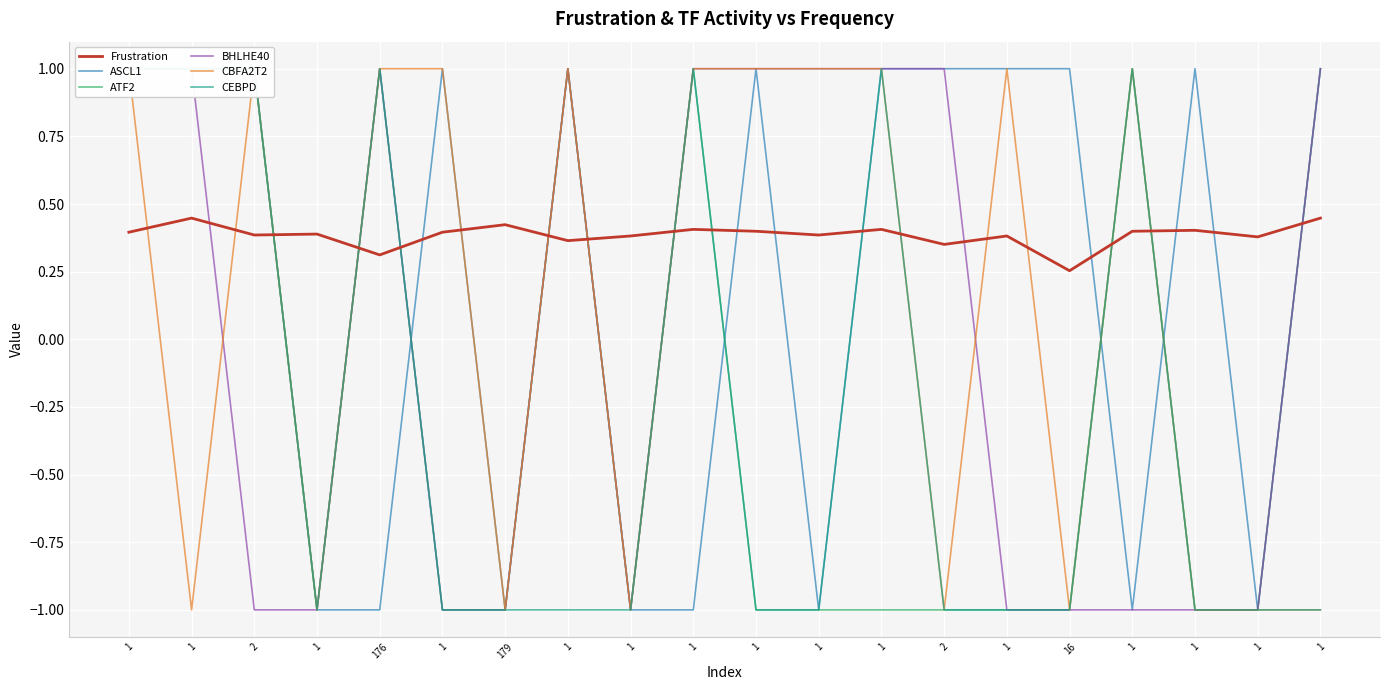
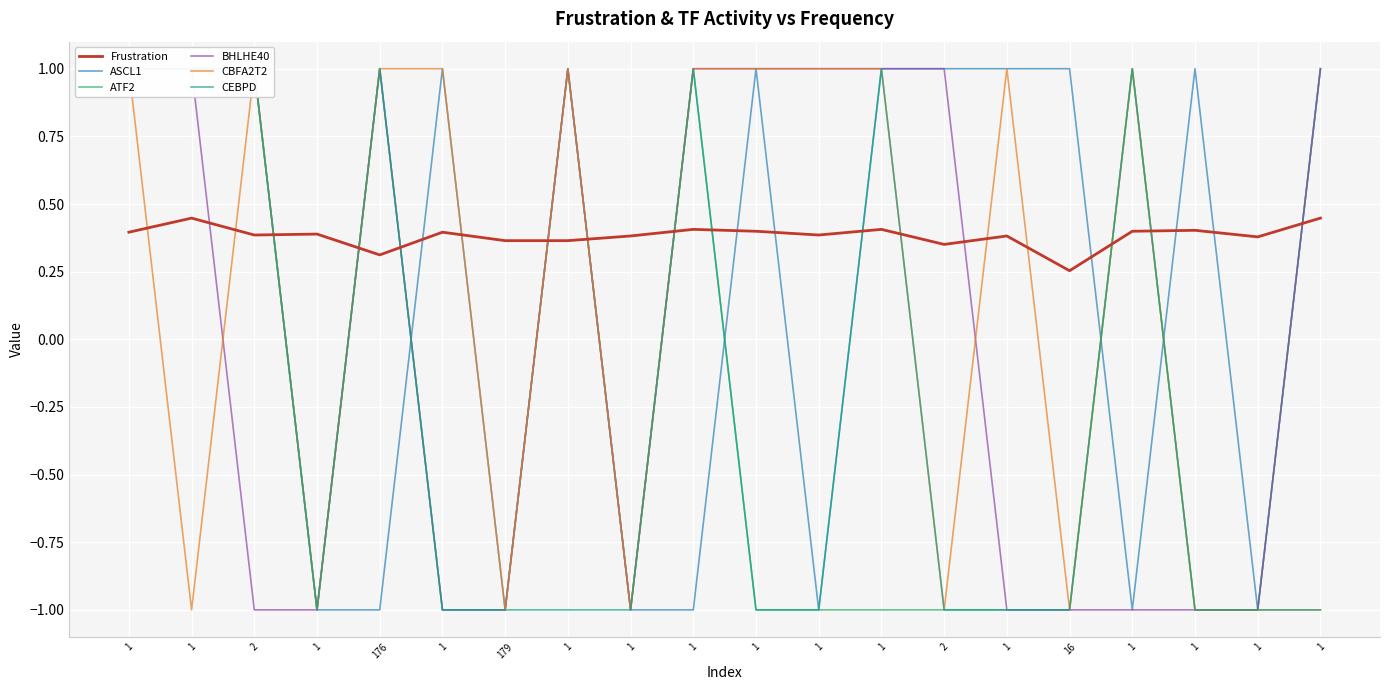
Frustration, 179: 0.42 -> 0.36
